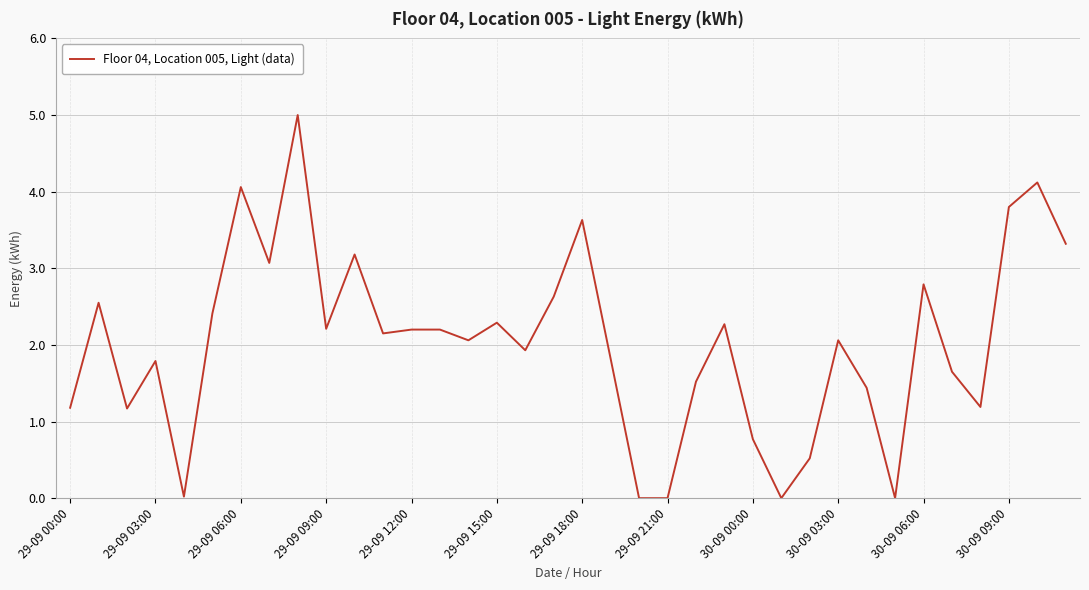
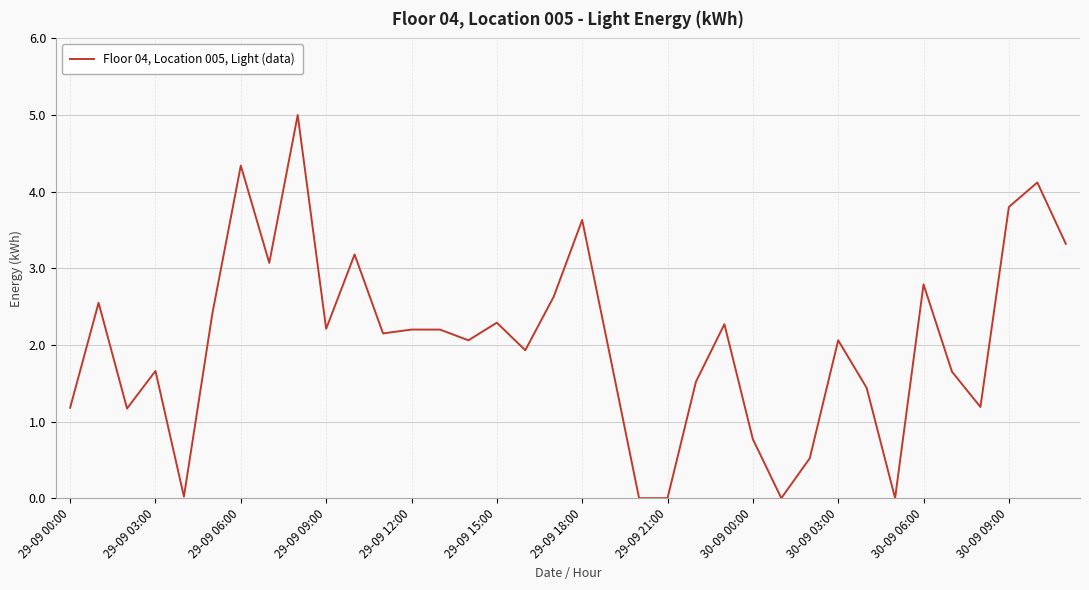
29-09 03:00: 1.8 -> 1.7
29-09 06:00: 4.1 -> 4.3
